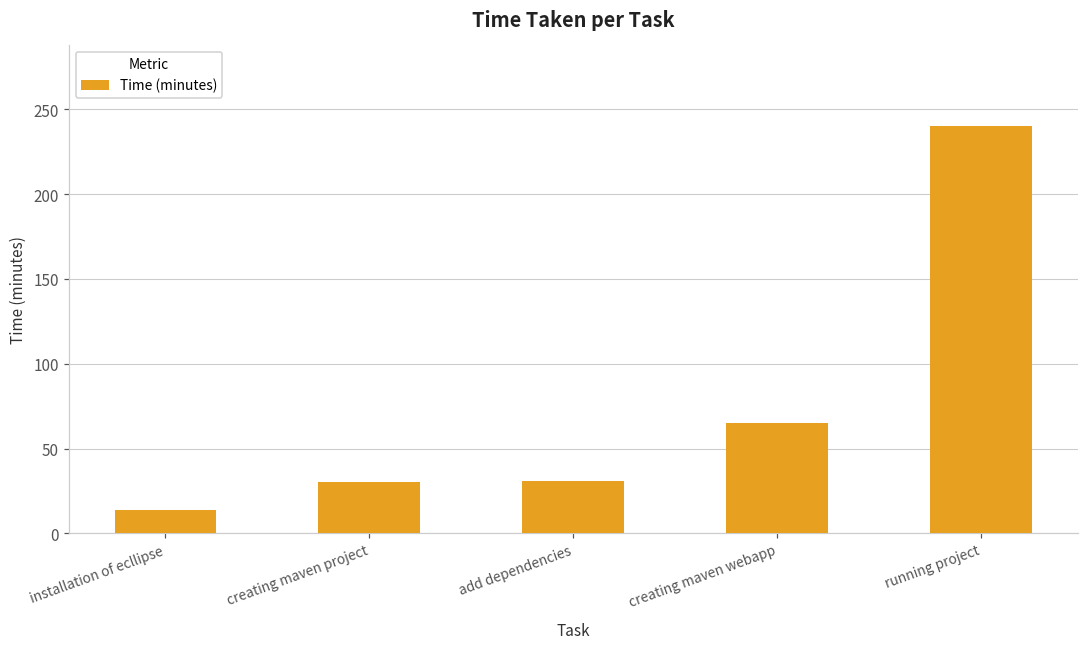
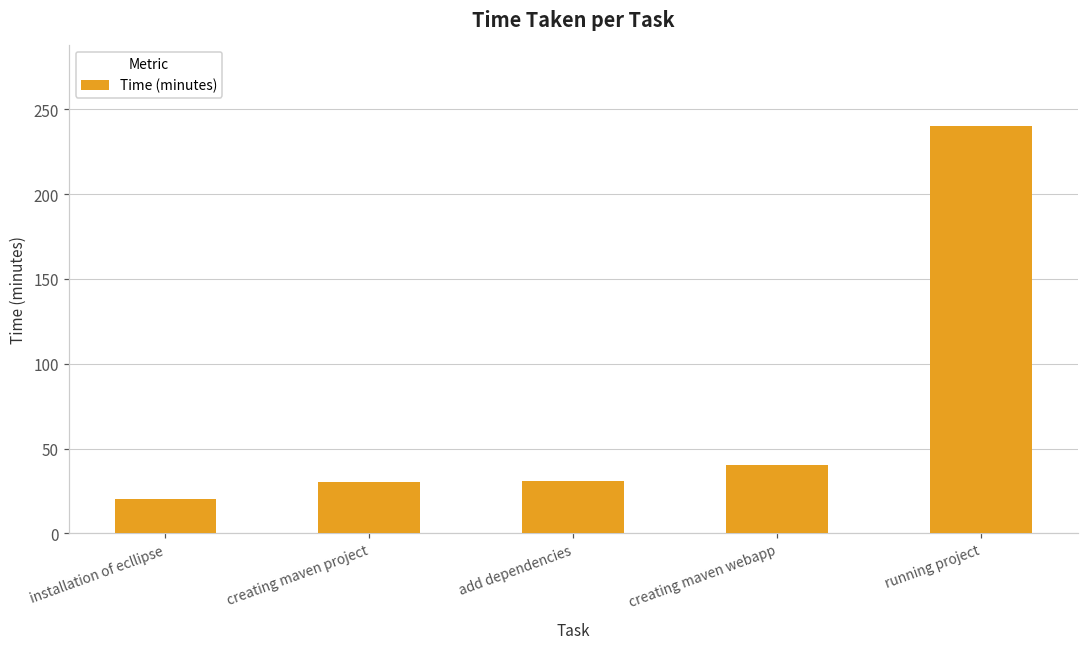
installation of ecllipse: 14 -> 20
creating maven webapp: 65 -> 40
